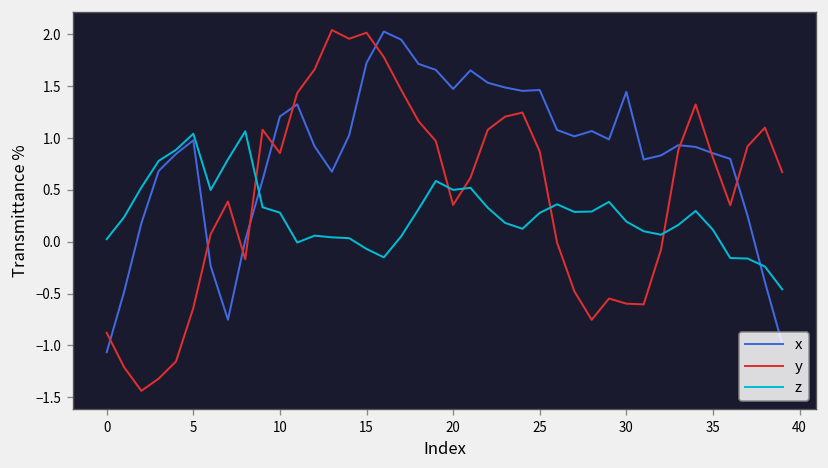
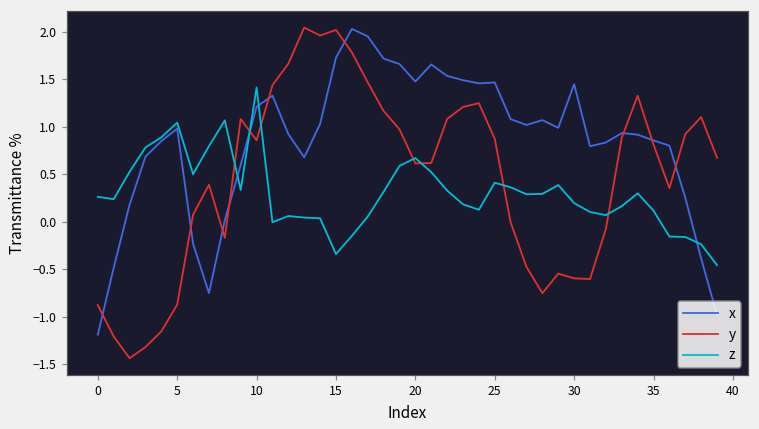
x, 0: -1.1 -> -1.2
z, 0: 0.0 -> 0.3
y, 5: -0.6 -> -0.9
z, 10: 0.3 -> 1.4
z, 15: -0.1 -> -0.3
y, 20: 0.4 -> 0.6
z, 20: 0.5 -> 0.7
z, 25: 0.3 -> 0.4
